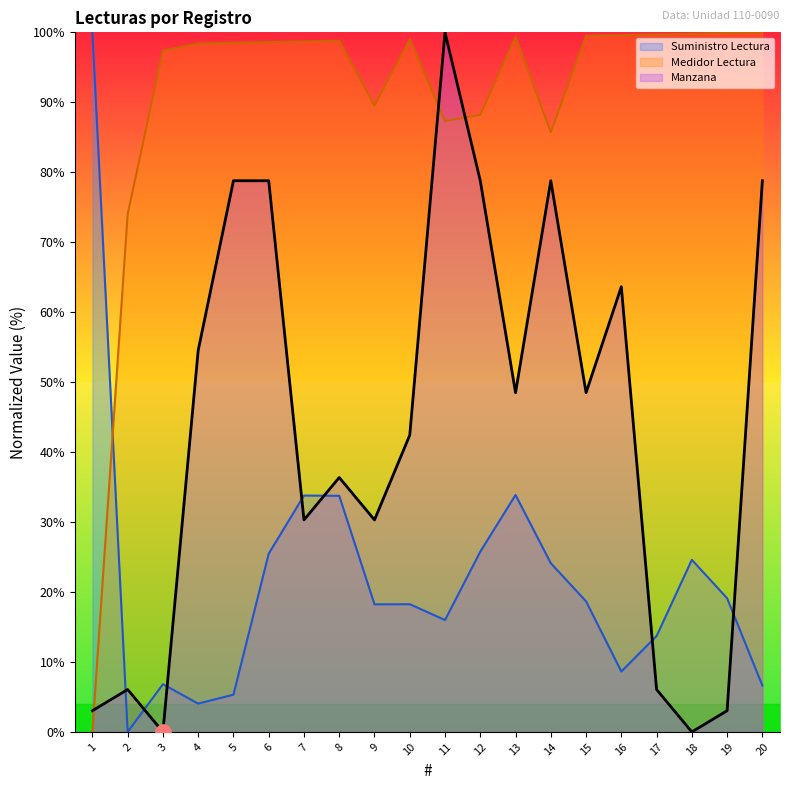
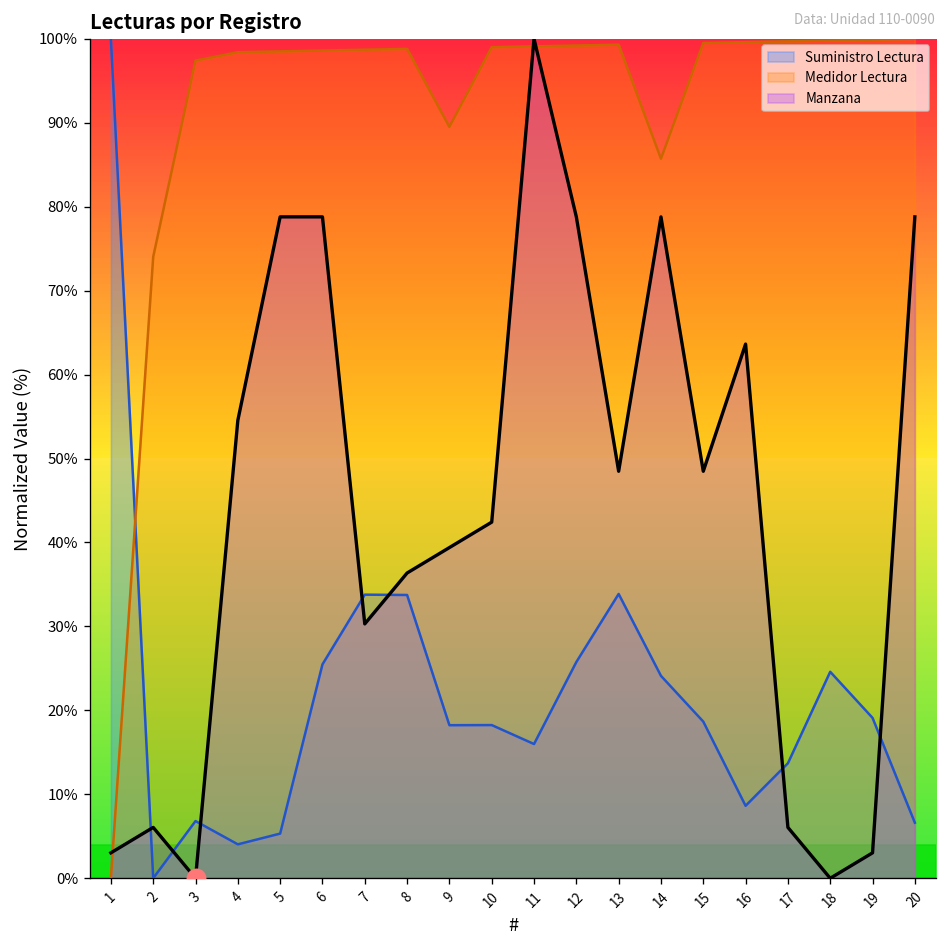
Manzana, 9: 30% -> 39%
Medidor Lectura, 11: 87% -> 99%
Medidor Lectura, 12: 88% -> 99%
